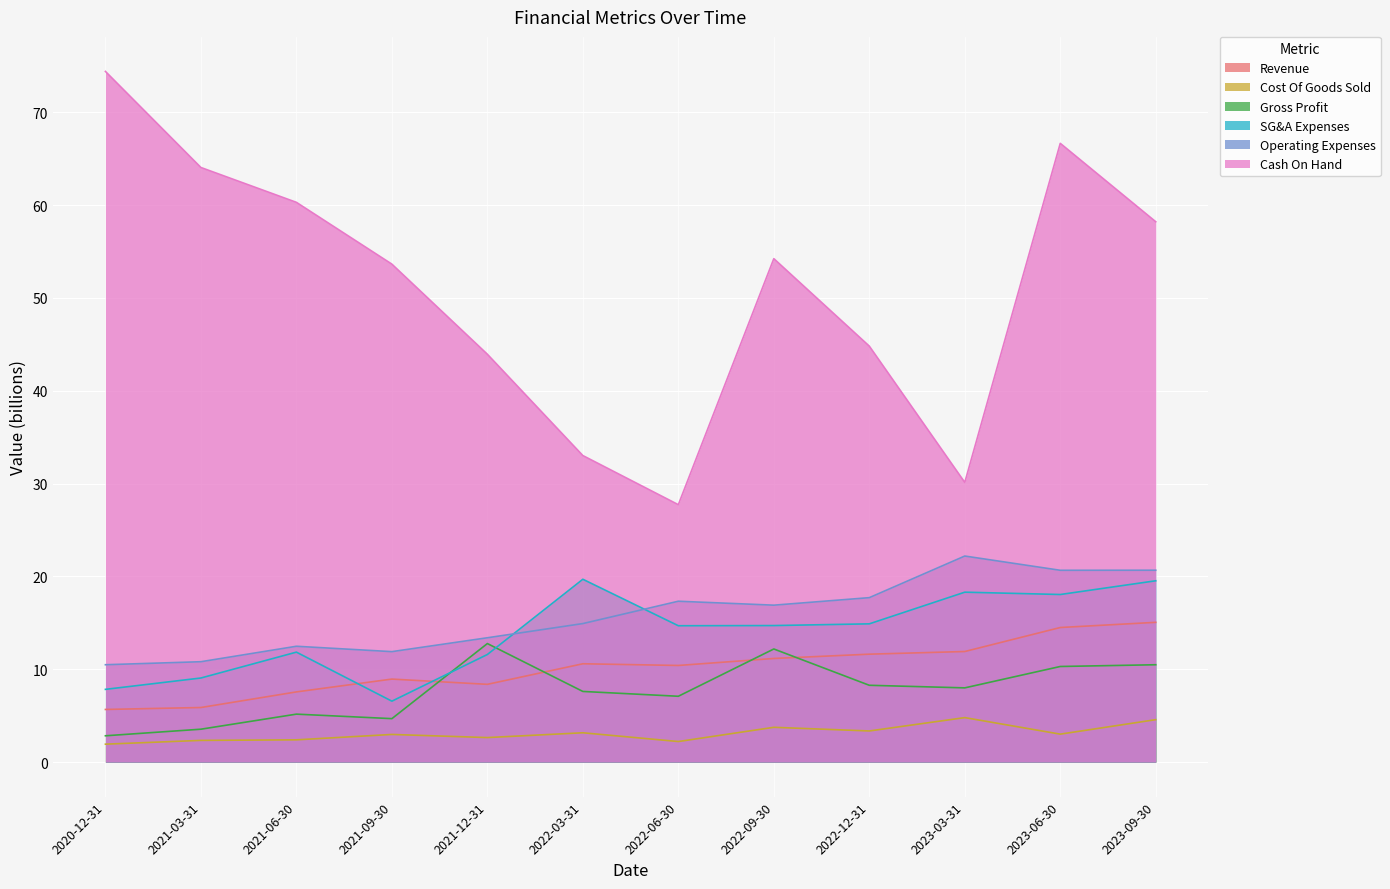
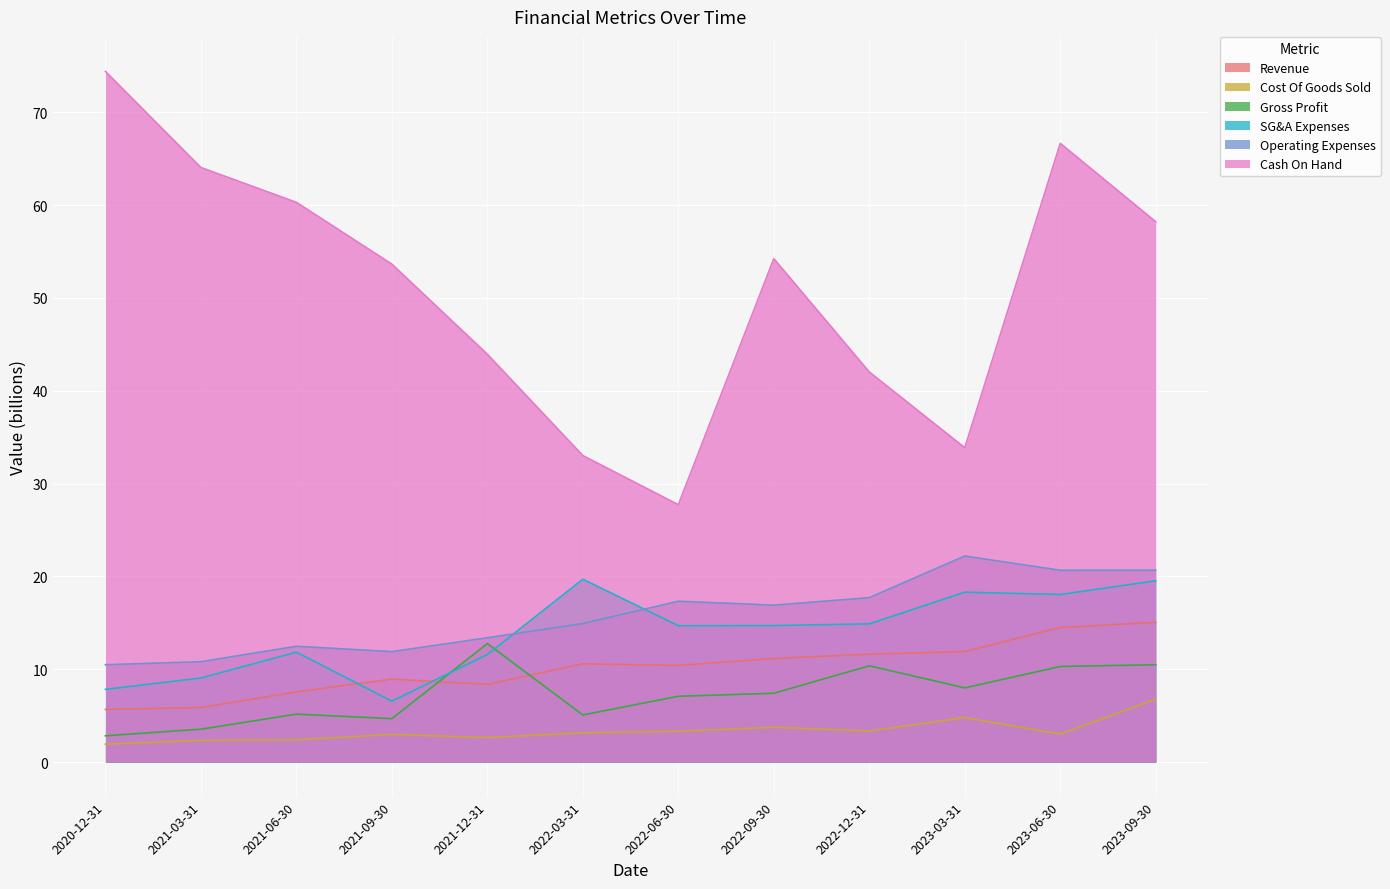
Gross Profit, 2022-03-31: 8 -> 5
Cost Of Goods Sold, 2022-06-30: 2 -> 3
Gross Profit, 2022-09-30: 12 -> 7
Gross Profit, 2022-12-31: 8 -> 10
Cash On Hand, 2022-12-31: 45 -> 42
Cash On Hand, 2023-03-31: 30 -> 34
Cost Of Goods Sold, 2023-09-30: 5 -> 7
